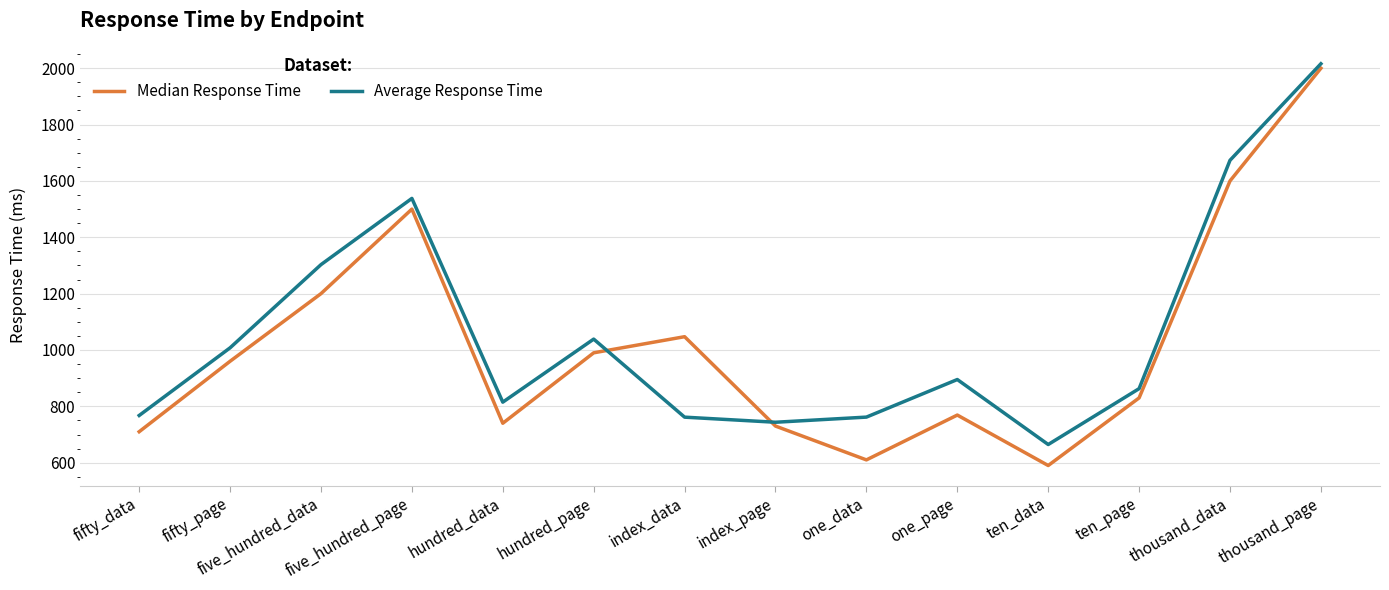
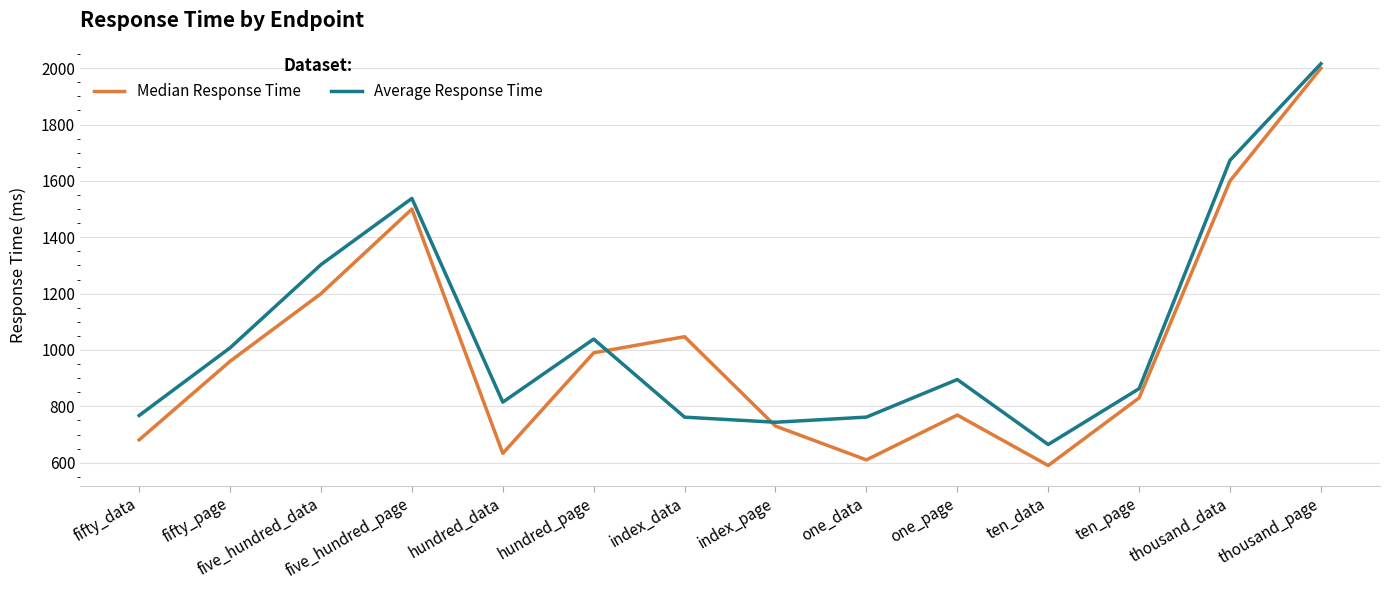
Median Response Time, fifty_data: 710 -> 680
Median Response Time, hundred_data: 740 -> 630
